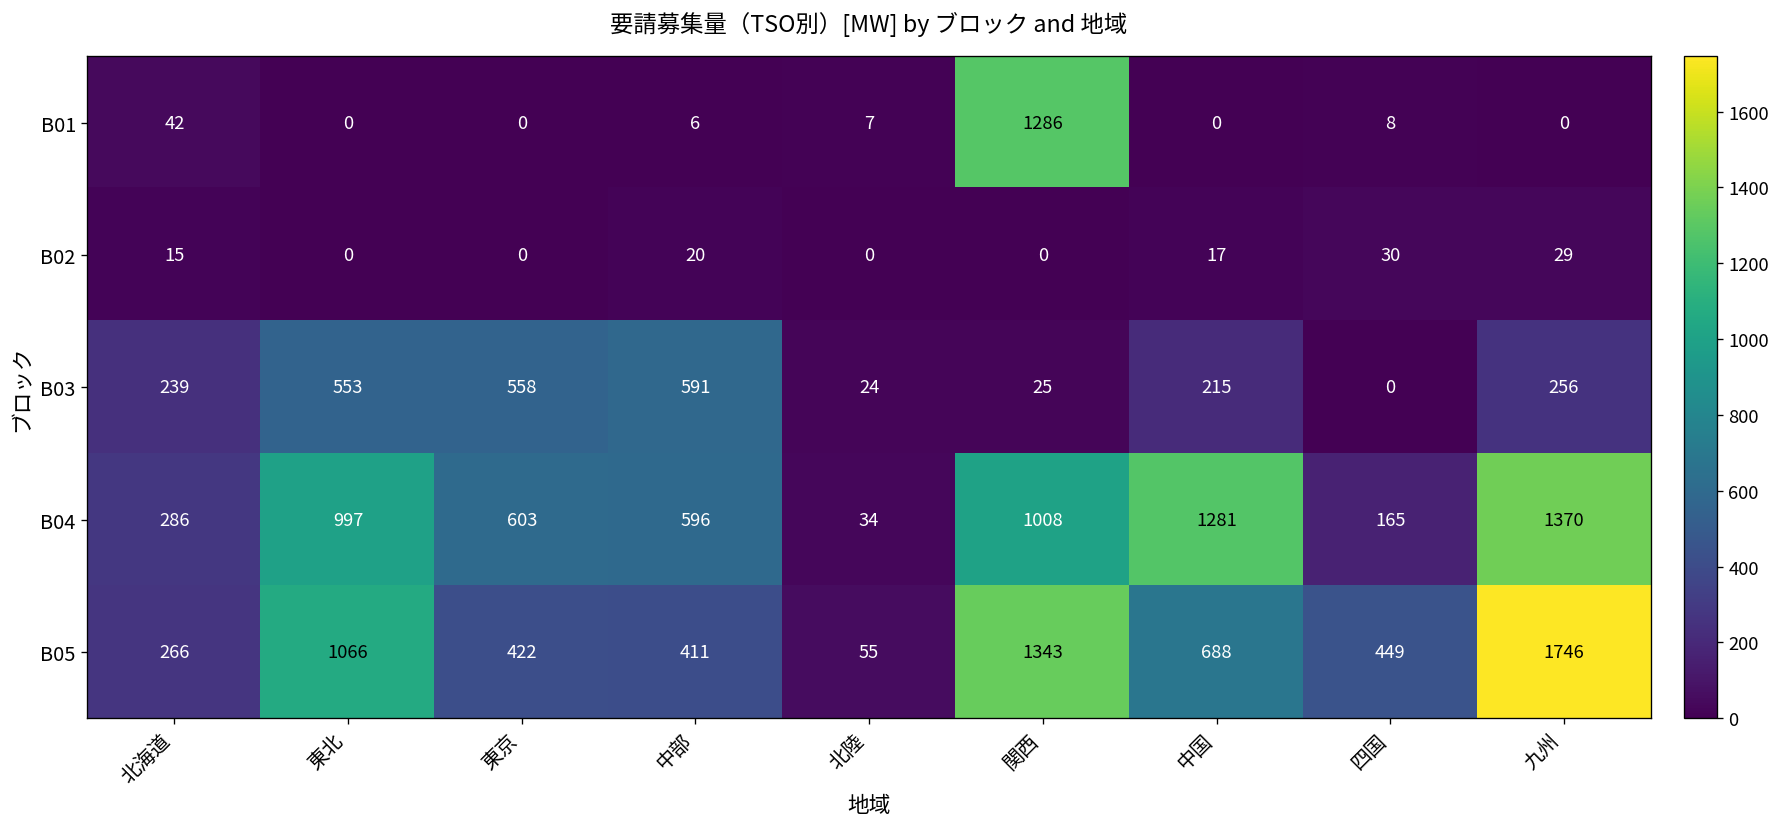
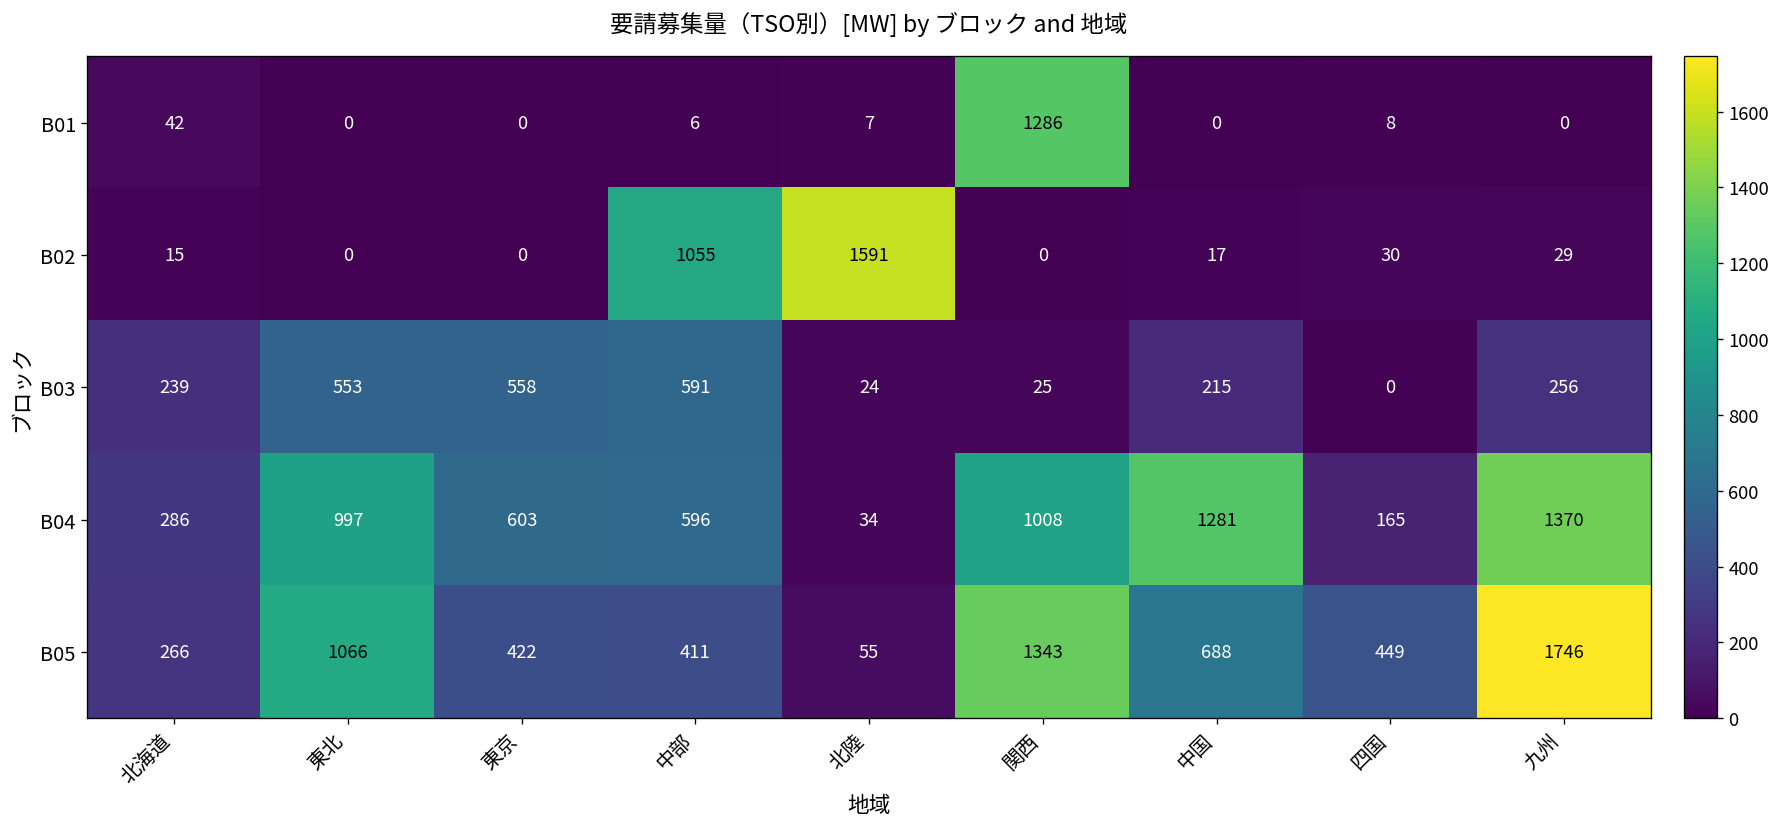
B02, 中部: 20 -> 1055
B02, 北陸: 0 -> 1591
